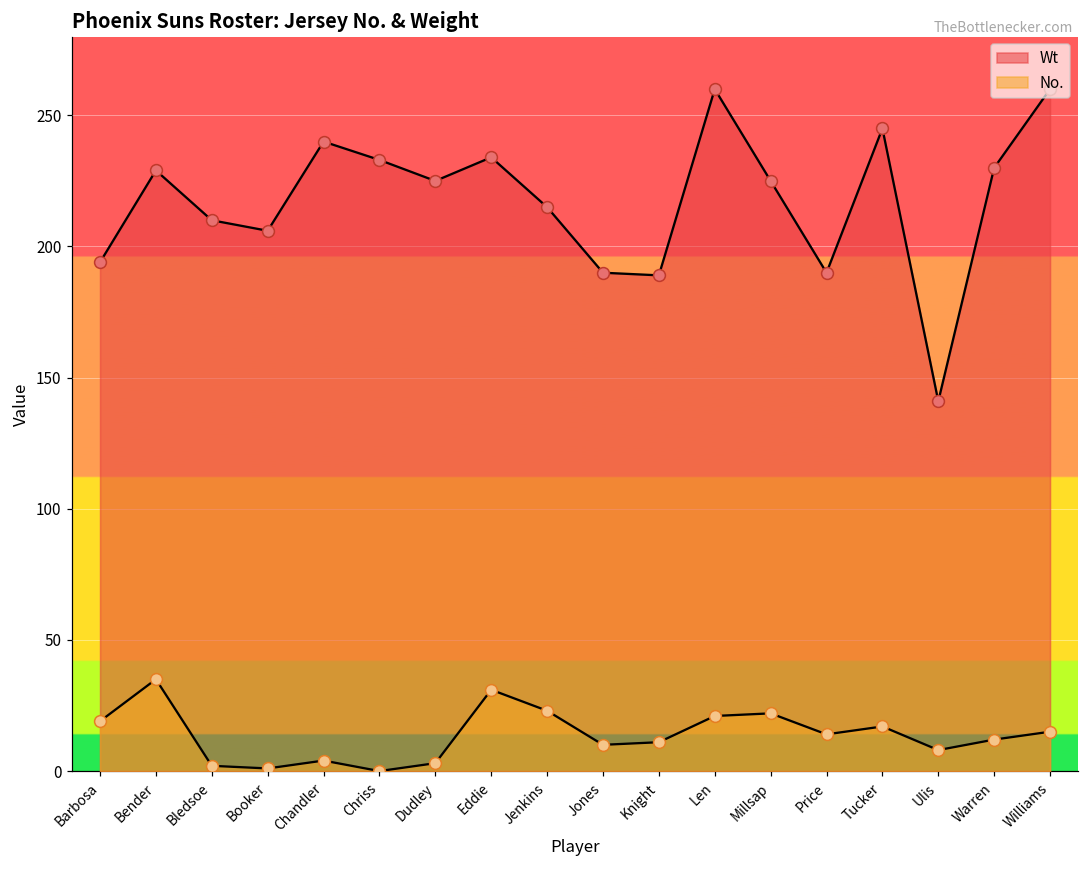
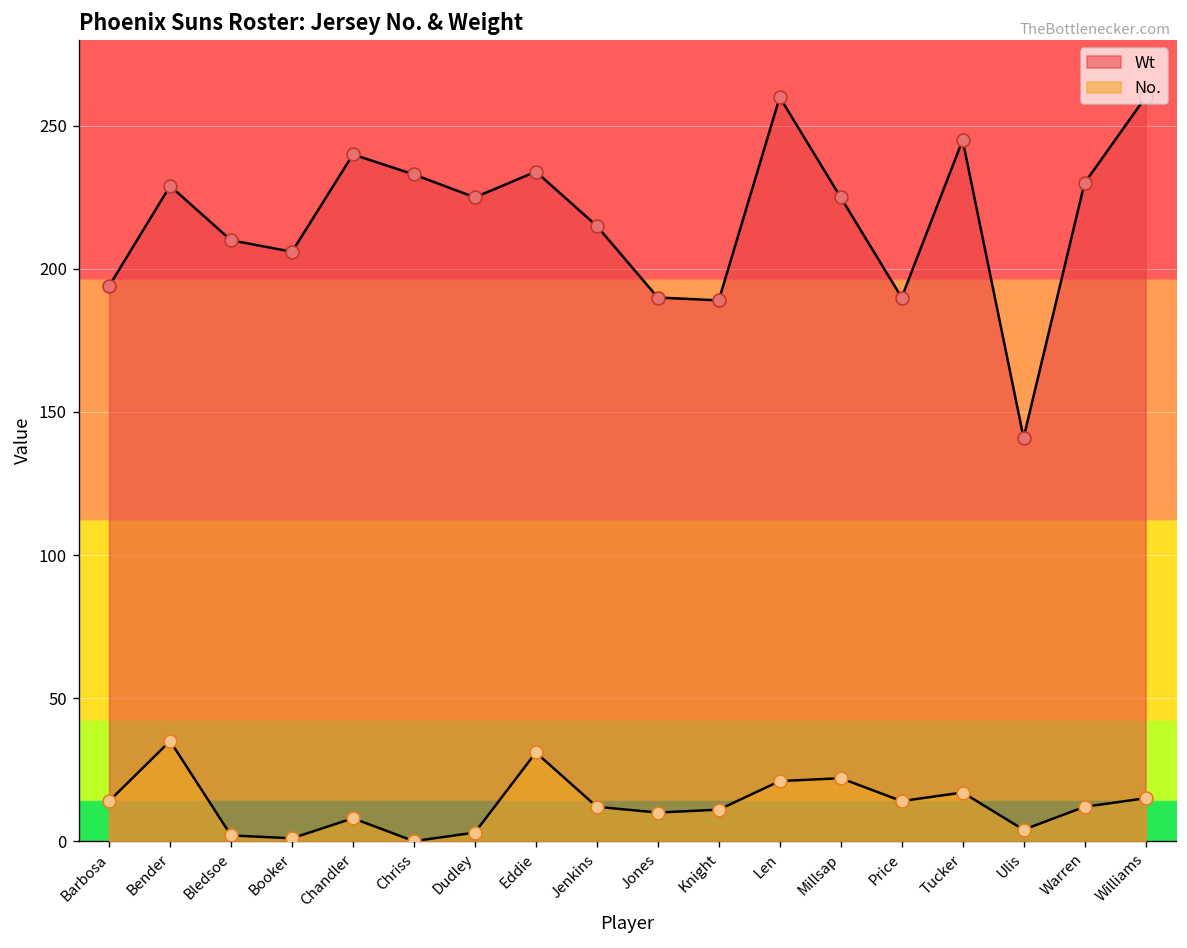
No., Barbosa: 19 -> 14
No., Chandler: 4 -> 8
No., Jenkins: 23 -> 12
No., Ulis: 8 -> 4
